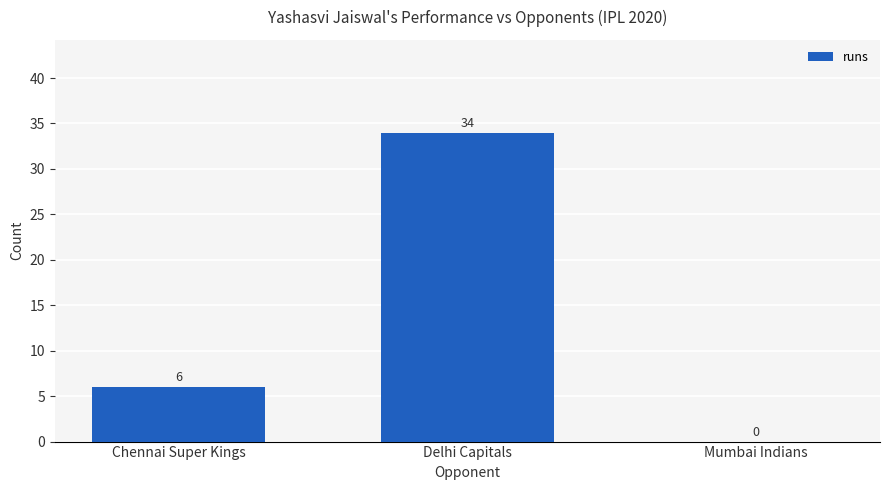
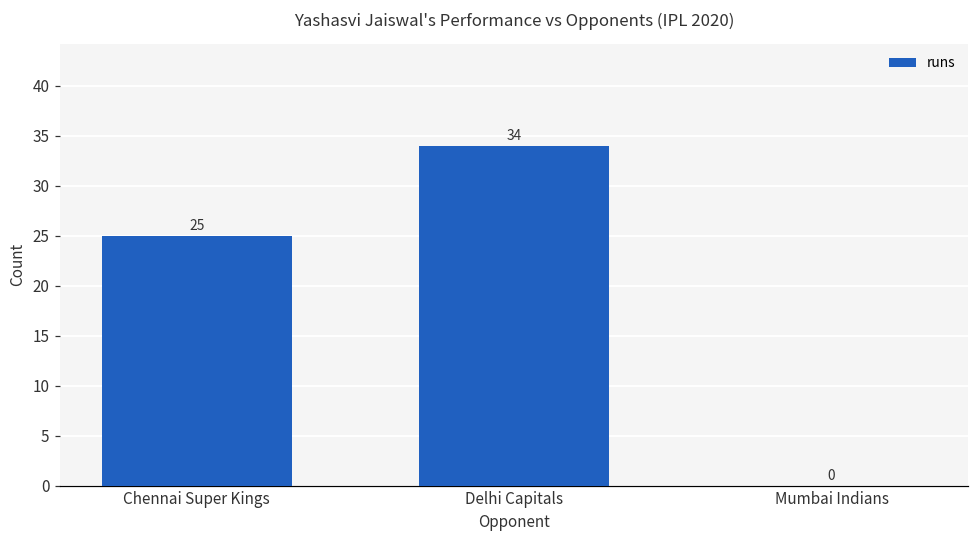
Chennai Super Kings: 6 -> 25
